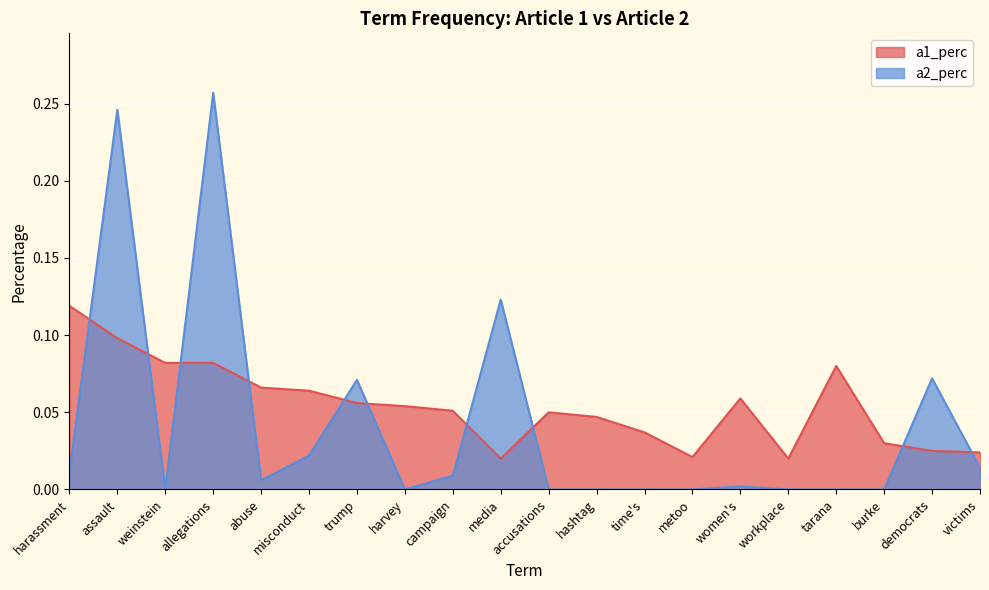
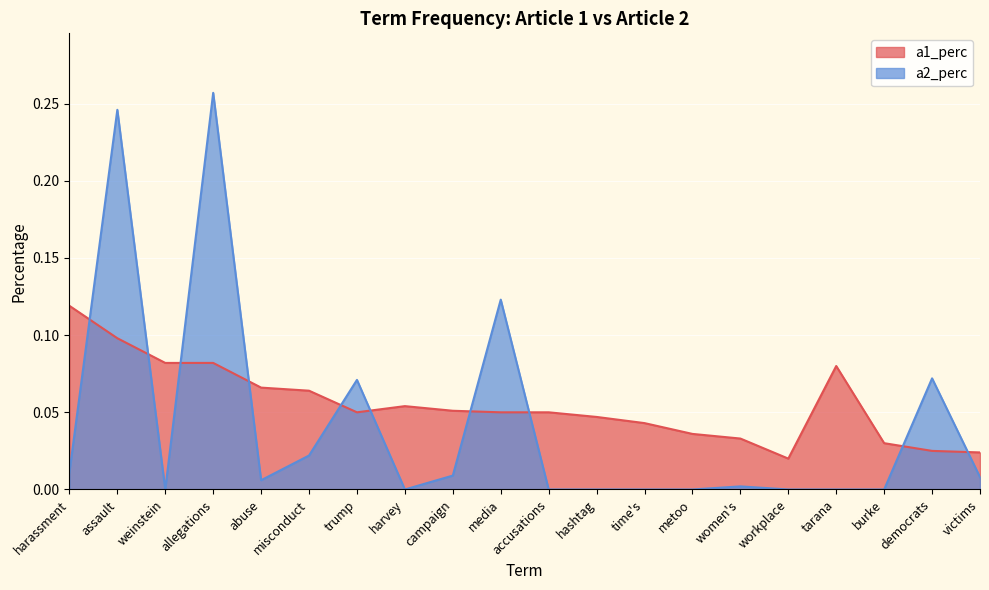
a1_perc, trump: 0.056 -> 0.050
a1_perc, media: 0.02 -> 0.05
a1_perc, time's: 0.037 -> 0.043
a1_perc, metoo: 0.021 -> 0.036
a1_perc, women's: 0.059 -> 0.033
a2_perc, victims: 0.014 -> 0.008
